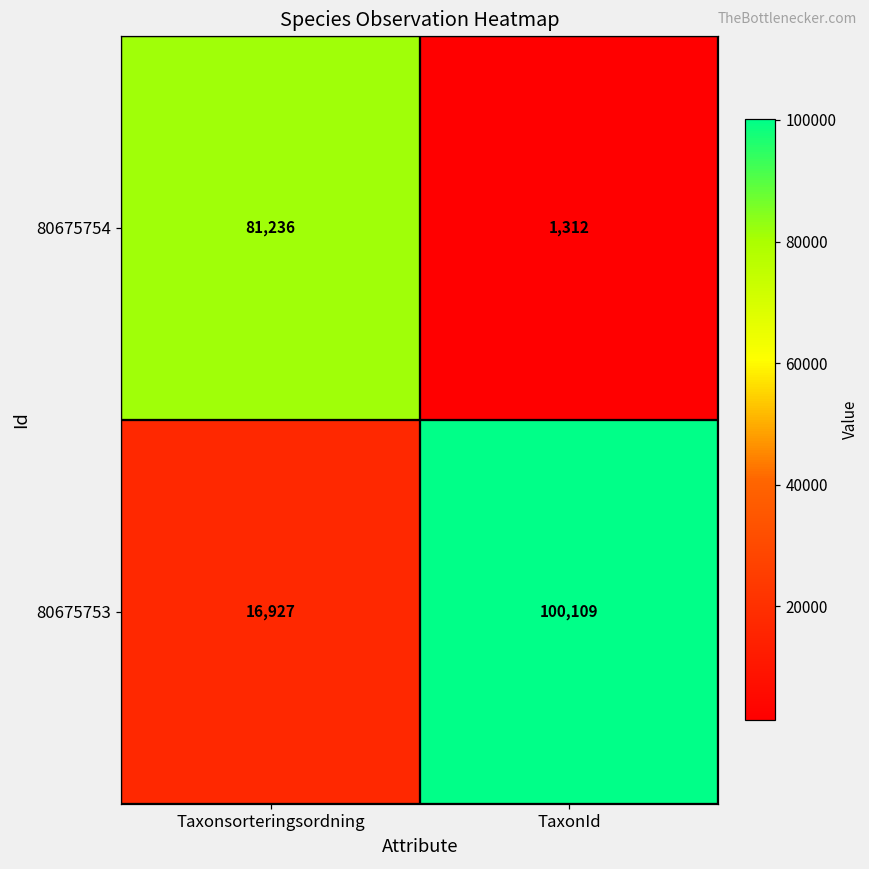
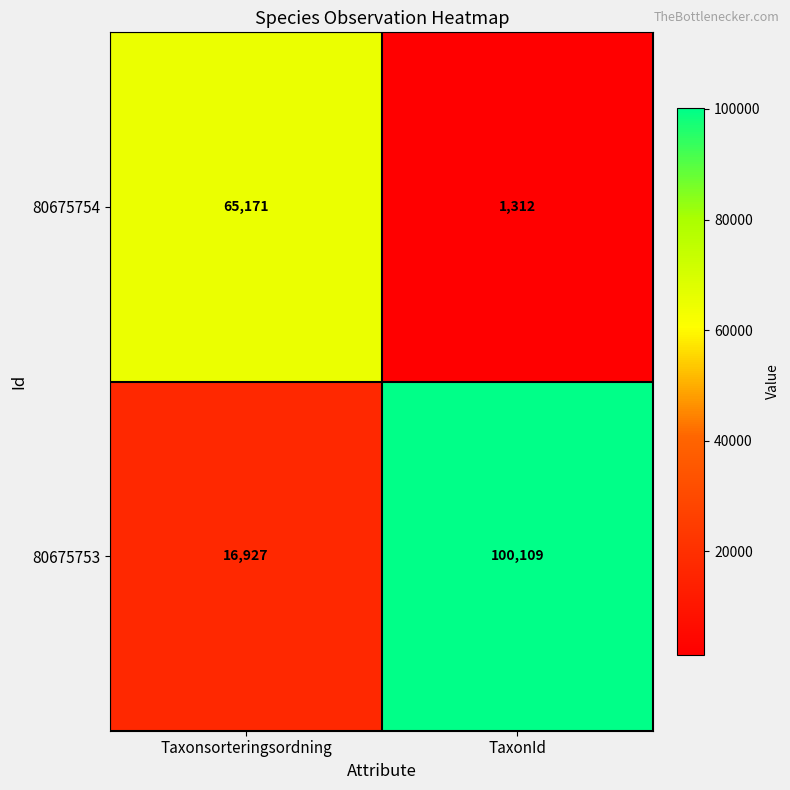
80675754, Taxonsorteringsordning: 81,236 -> 65,171
